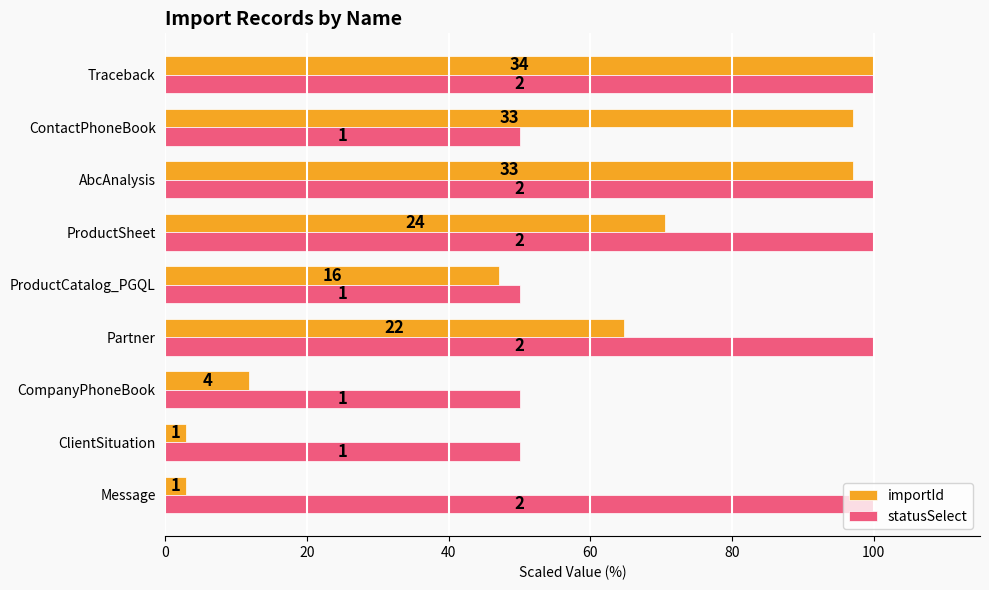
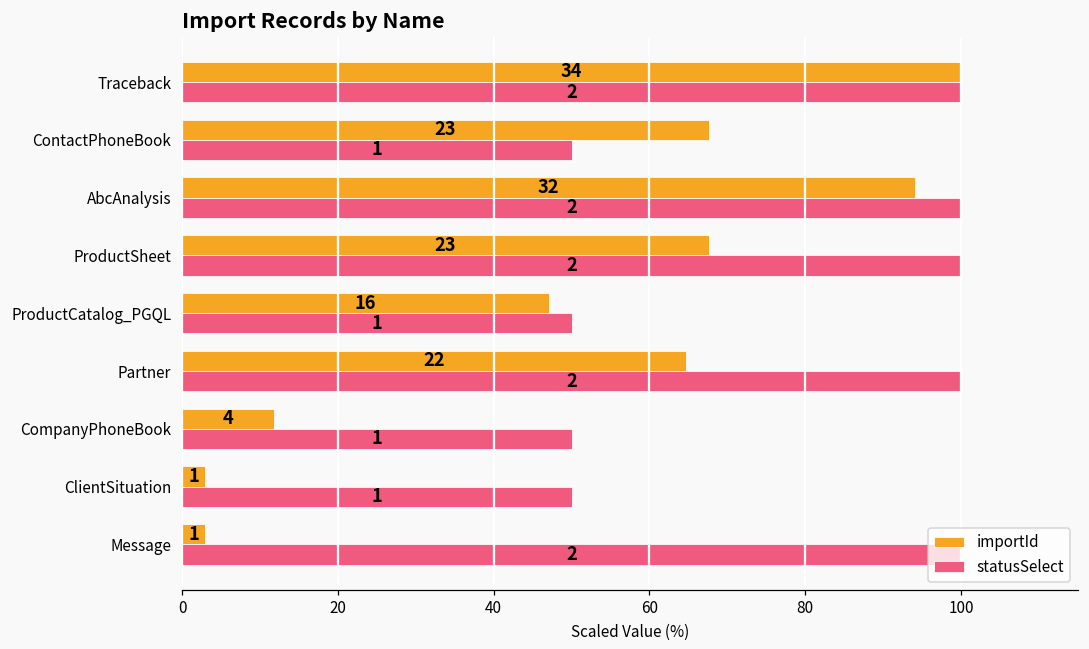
importId, ContactPhoneBook: 33 -> 23
importId, AbcAnalysis: 33 -> 32
importId, ProductSheet: 24 -> 23
